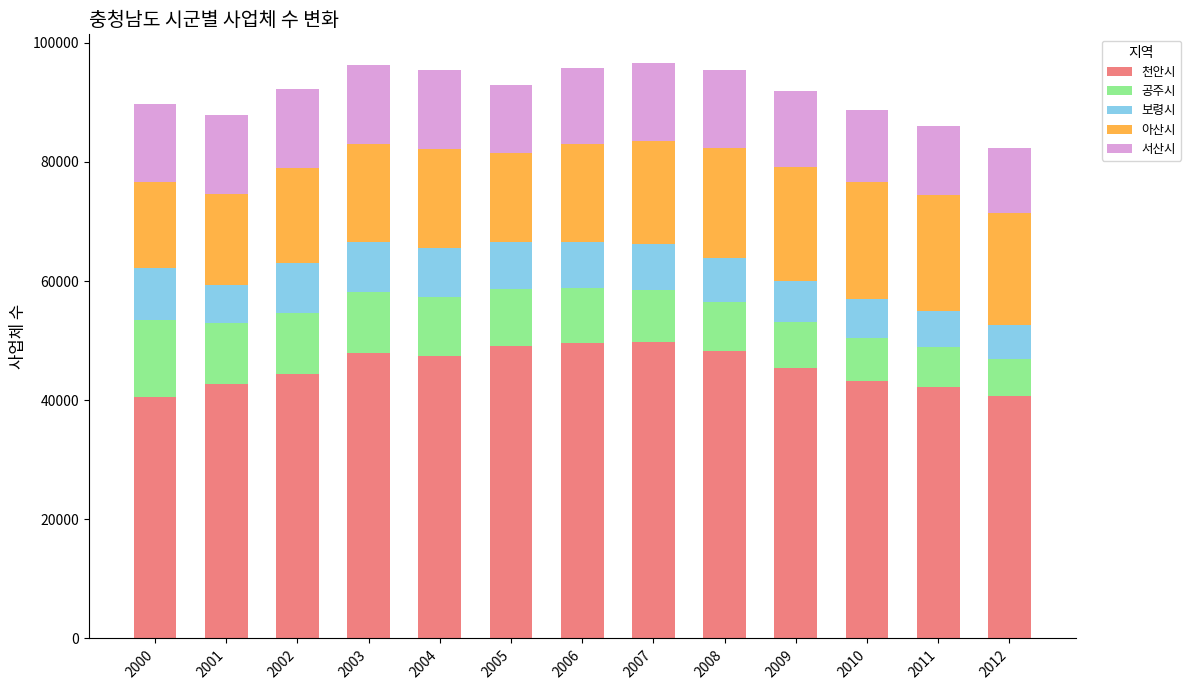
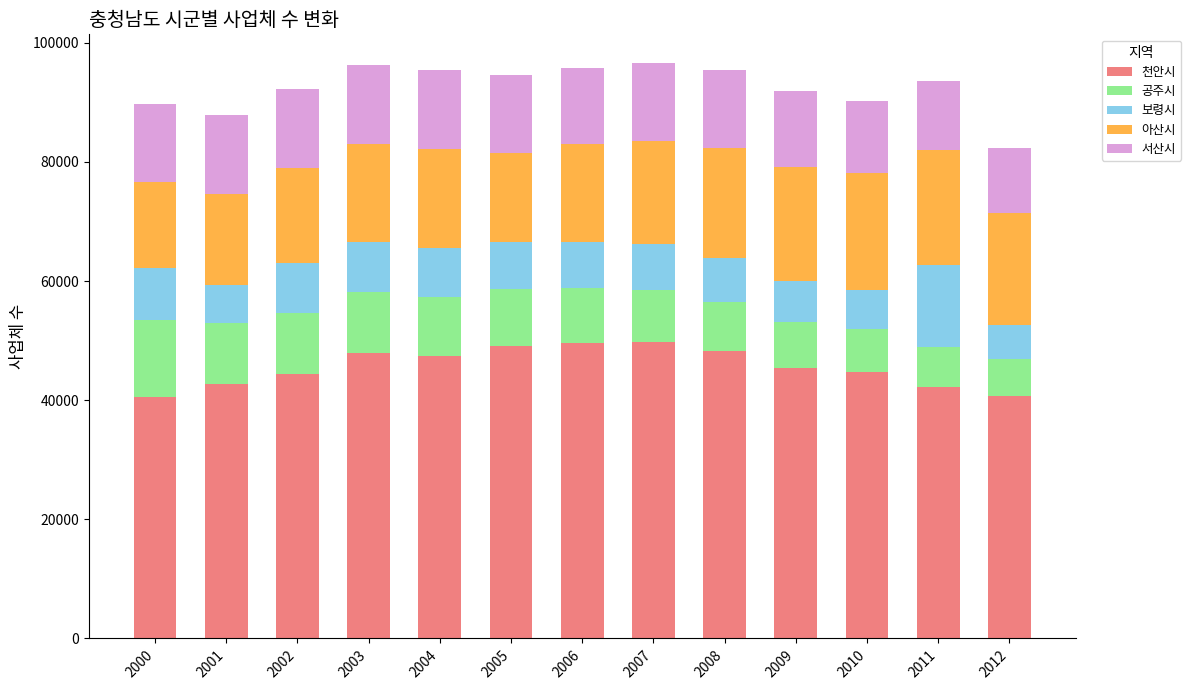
서산시, 2005: 11000 -> 13000
천안시, 2010: 43000 -> 45000
보령시, 2011: 6000 -> 14000
